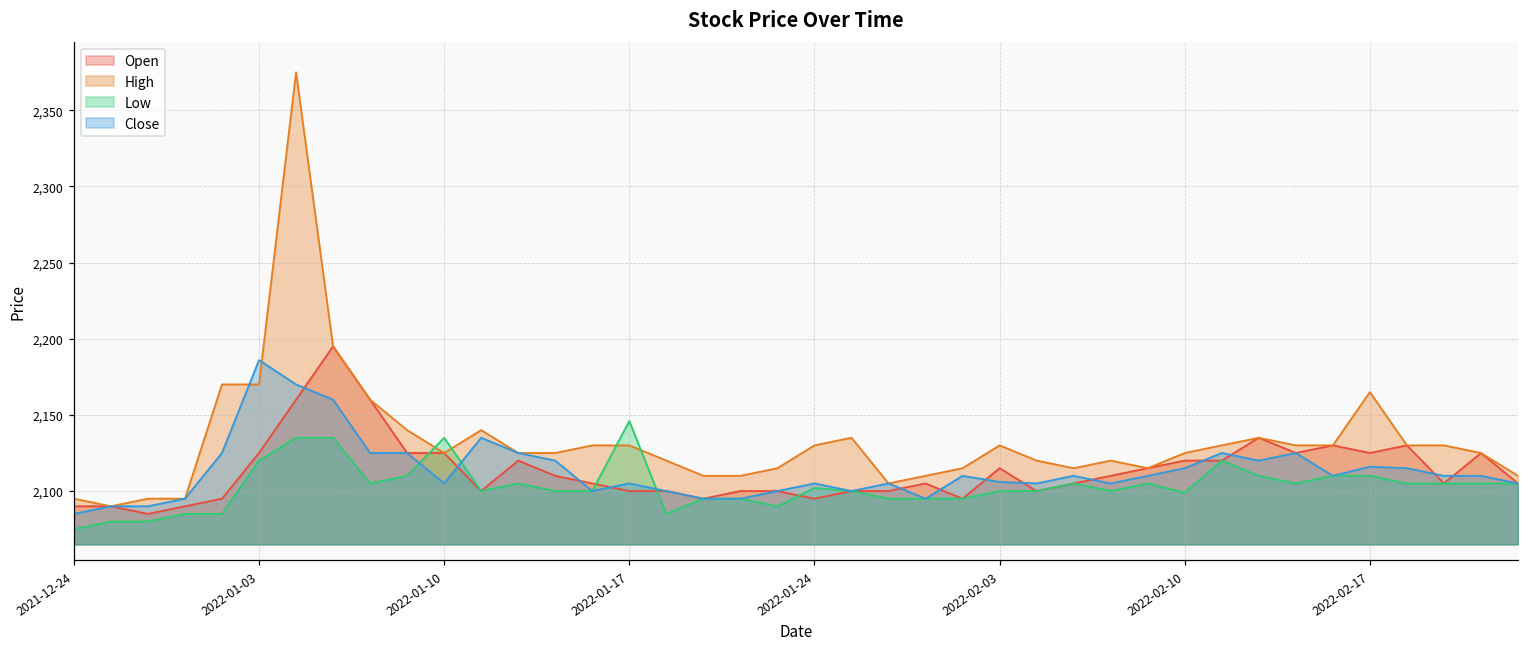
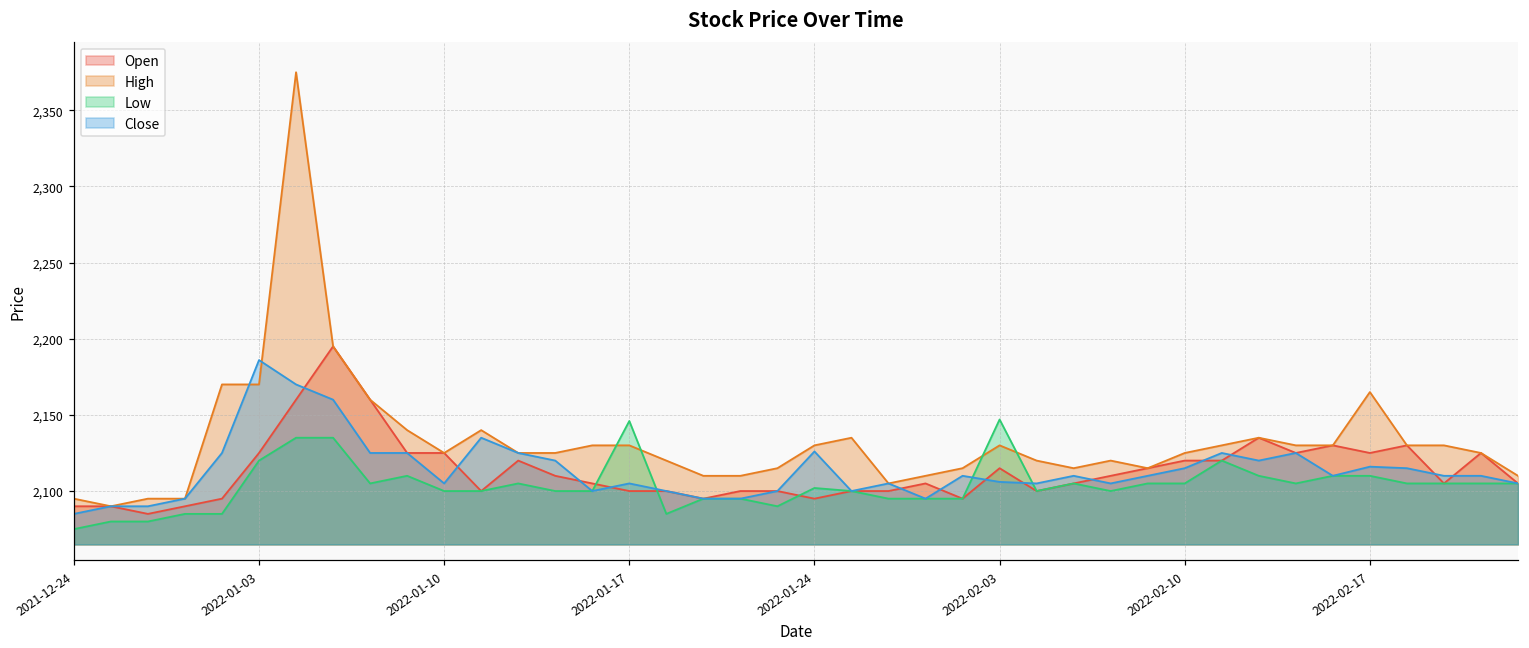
Low, 2022-01-10: 2,135 -> 2,100
Close, 2022-01-24: 2,105 -> 2,126
Low, 2022-02-03: 2,100 -> 2,147
Low, 2022-02-10: 2,099 -> 2,105
